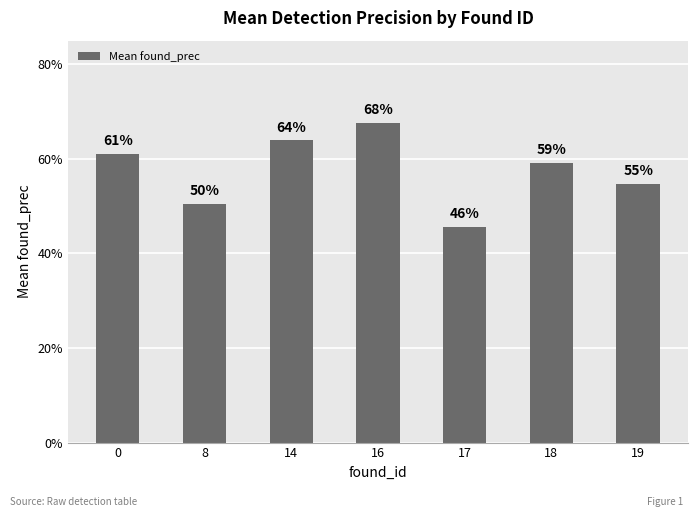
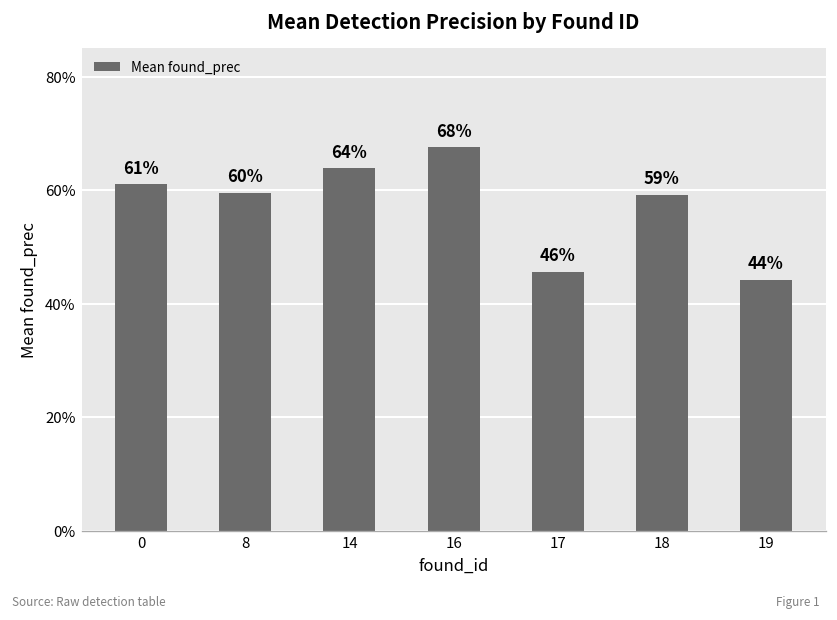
8: 50% -> 60%
19: 55% -> 44%
